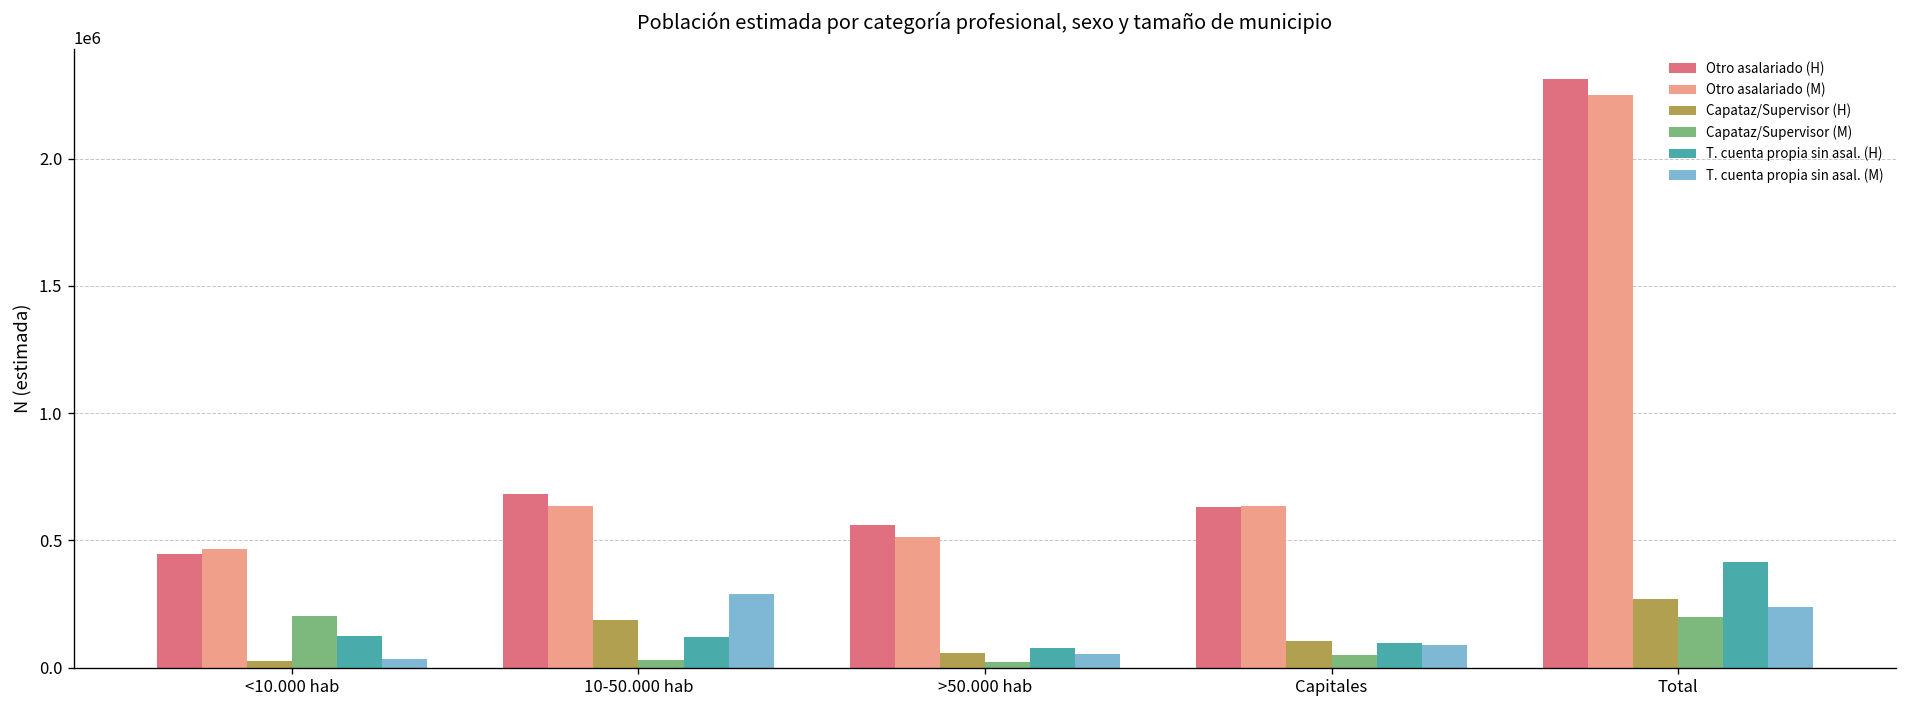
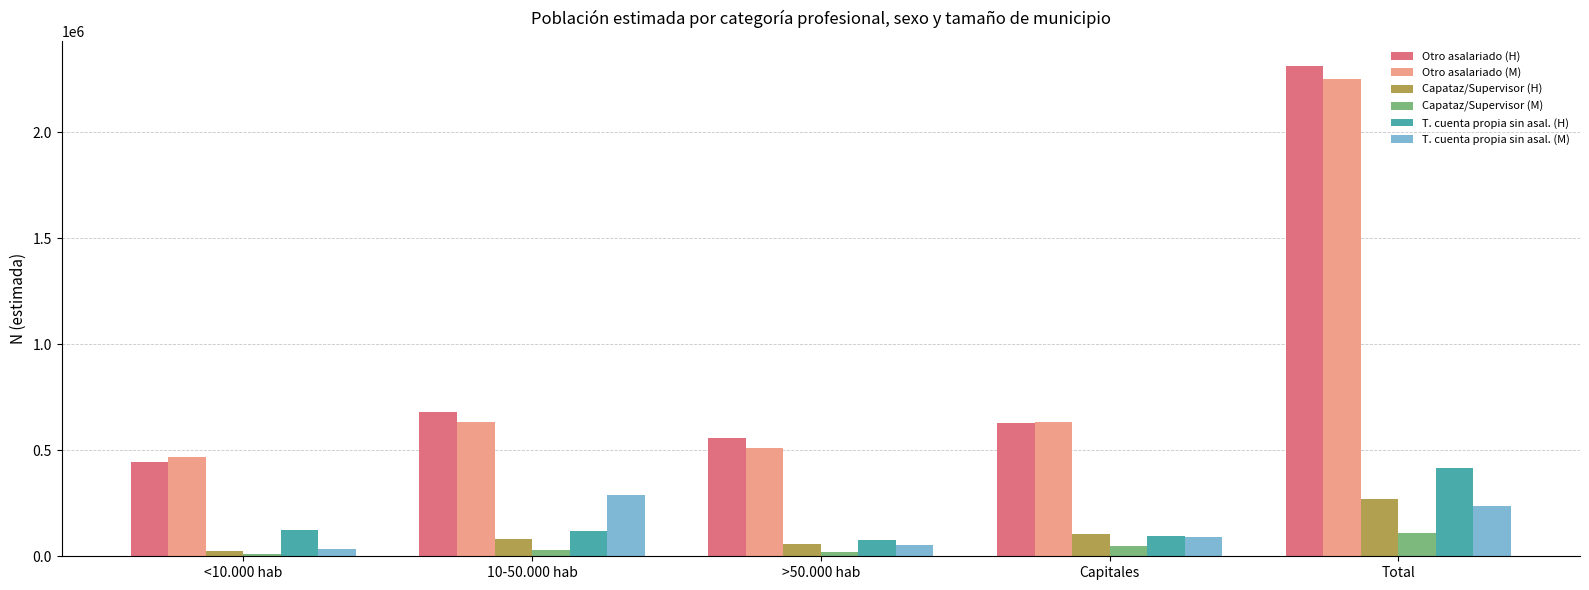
Capataz/Supervisor (M), <10.000 hab: 200000 -> 10000
Capataz/Supervisor (H), 10-50.000 hab: 190000 -> 80000
Capataz/Supervisor (M), Total: 200000 -> 110000
